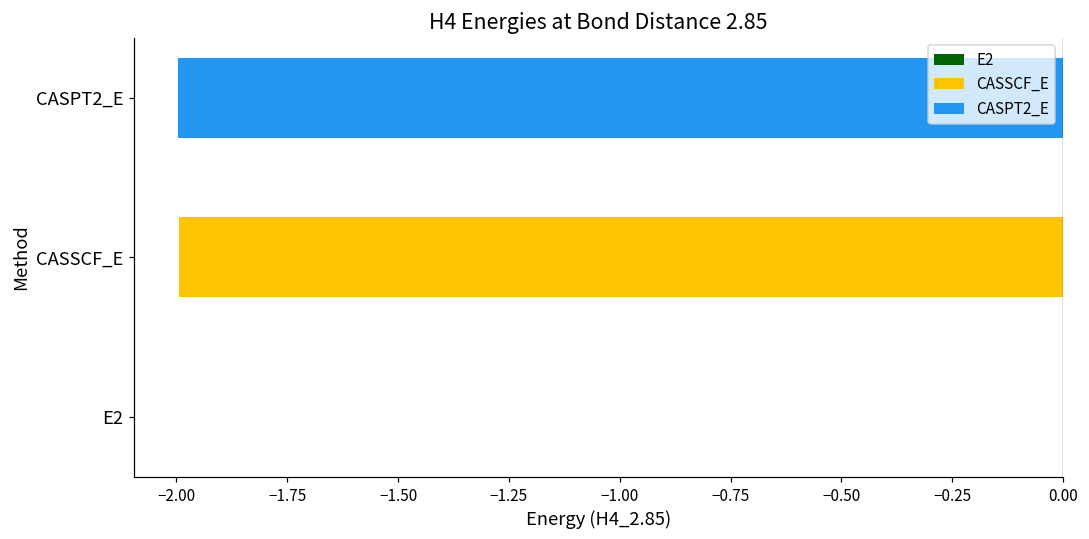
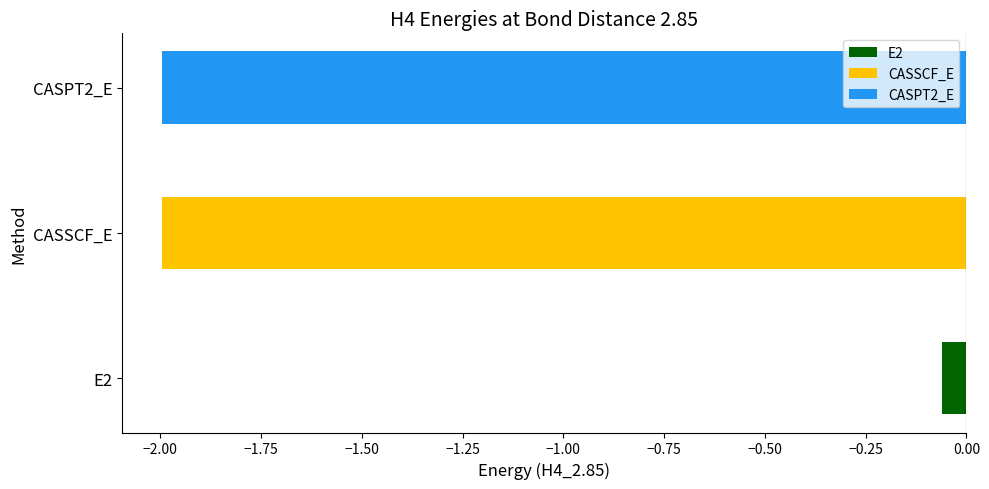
E2: 0.00 -> -0.06
